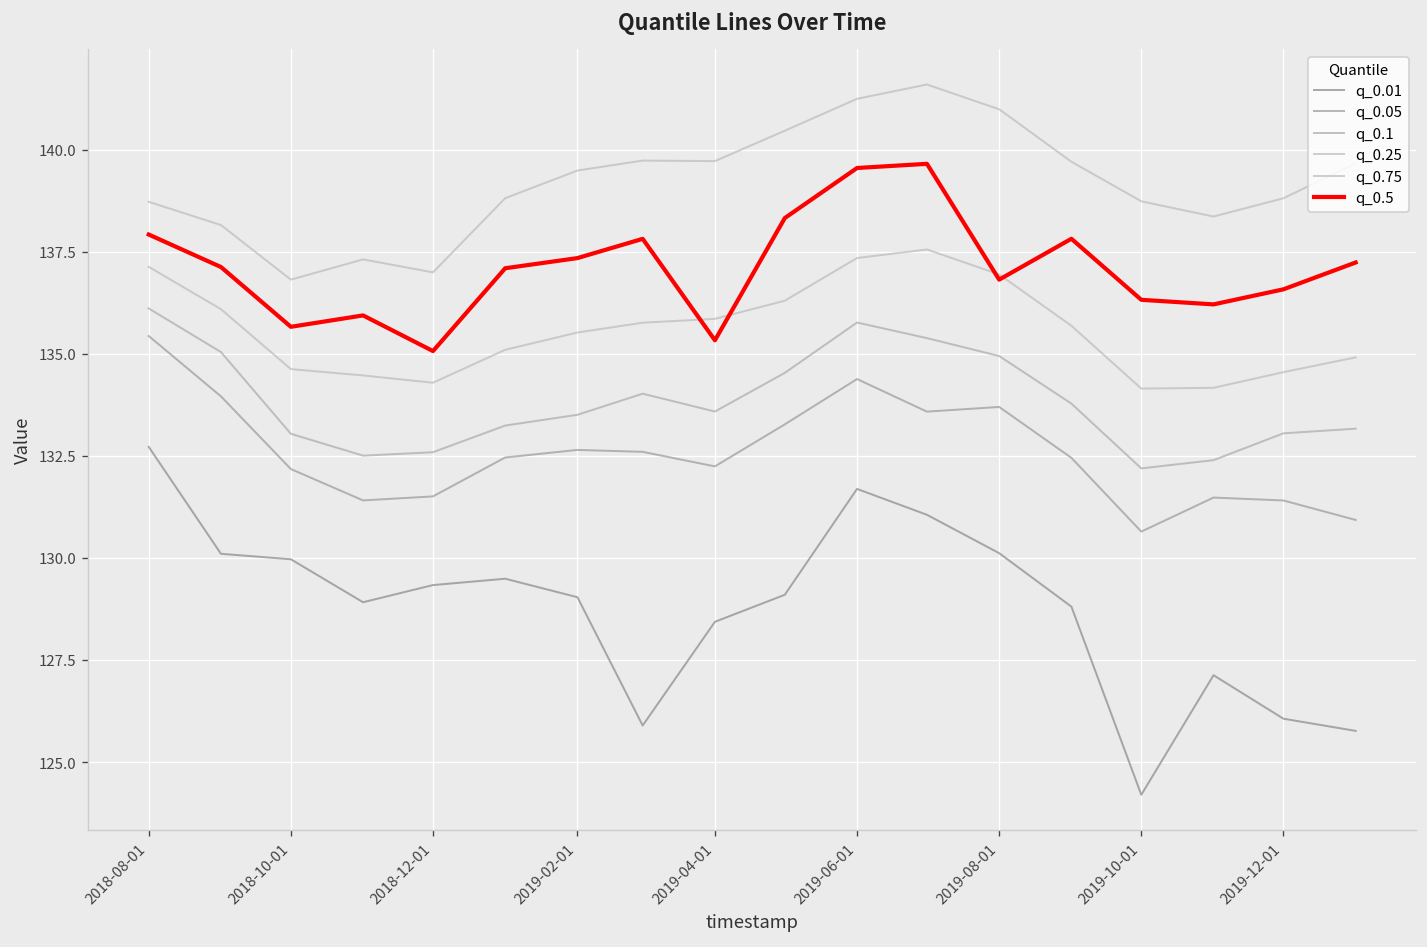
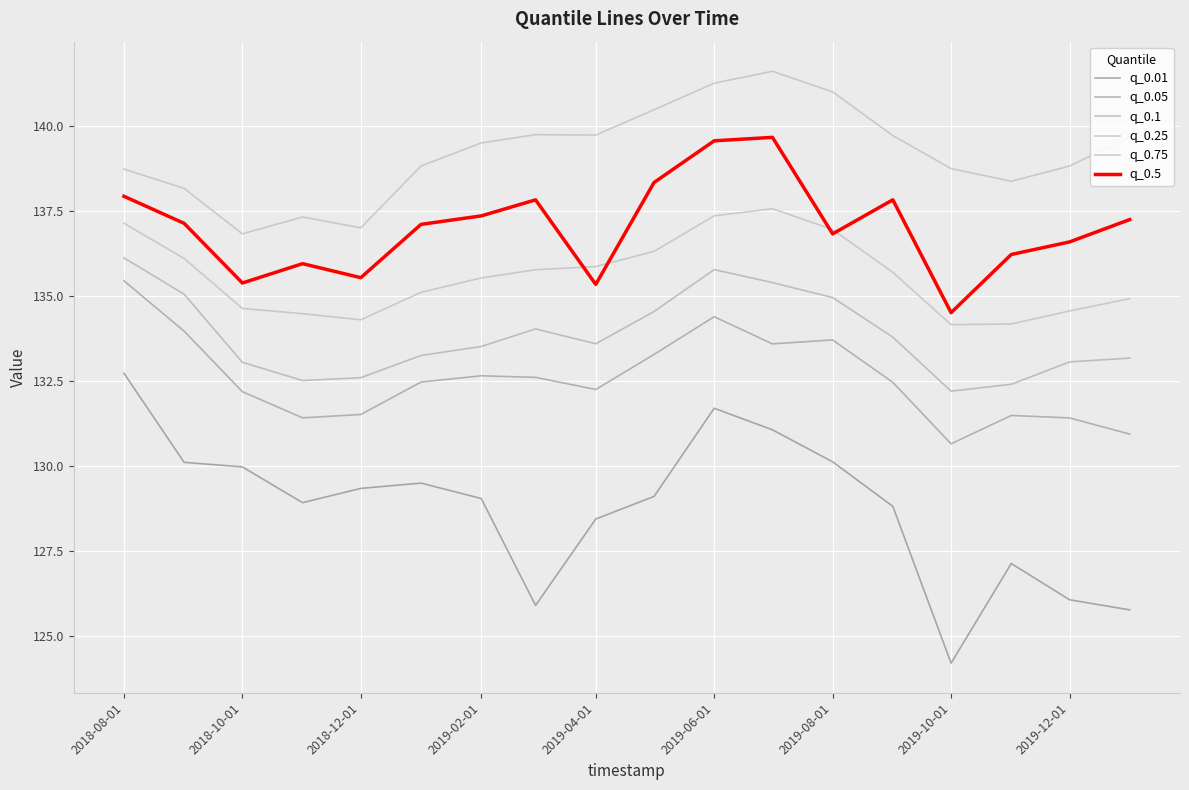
q_0.5, 2018-10-01: 135.7 -> 135.4
q_0.5, 2018-12-01: 135.1 -> 135.5
q_0.5, 2019-10-01: 136.3 -> 134.5
